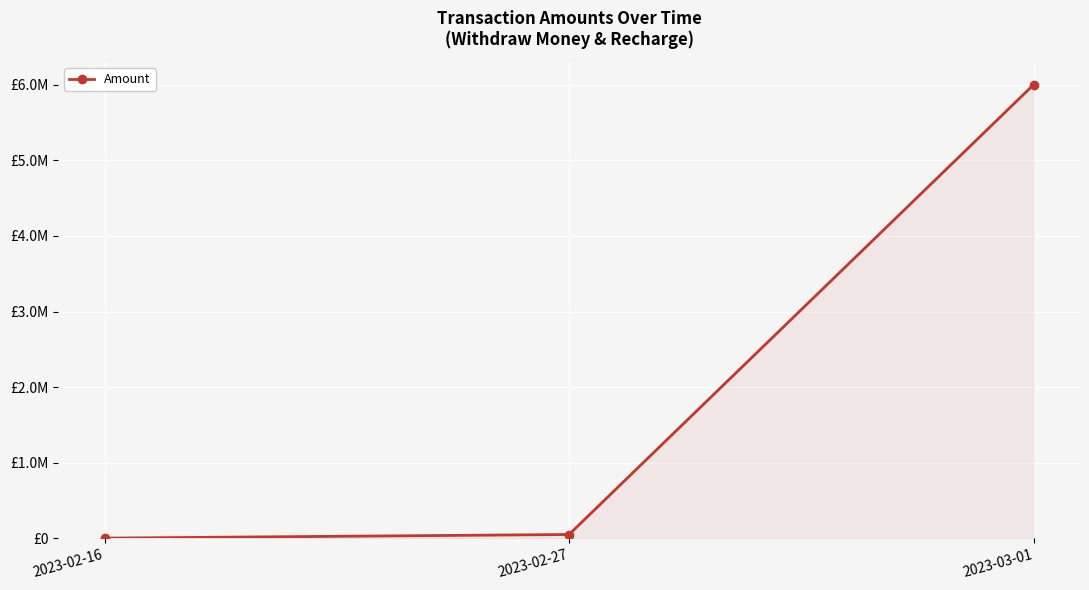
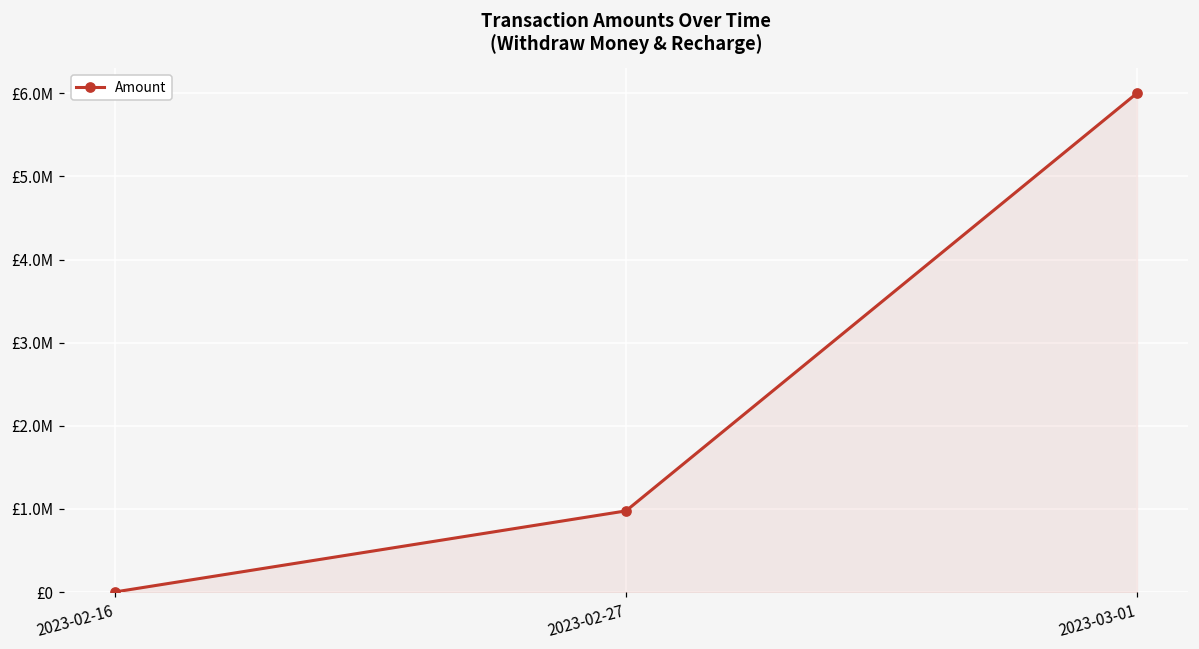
2023-02-27: £100000 -> £1000000
